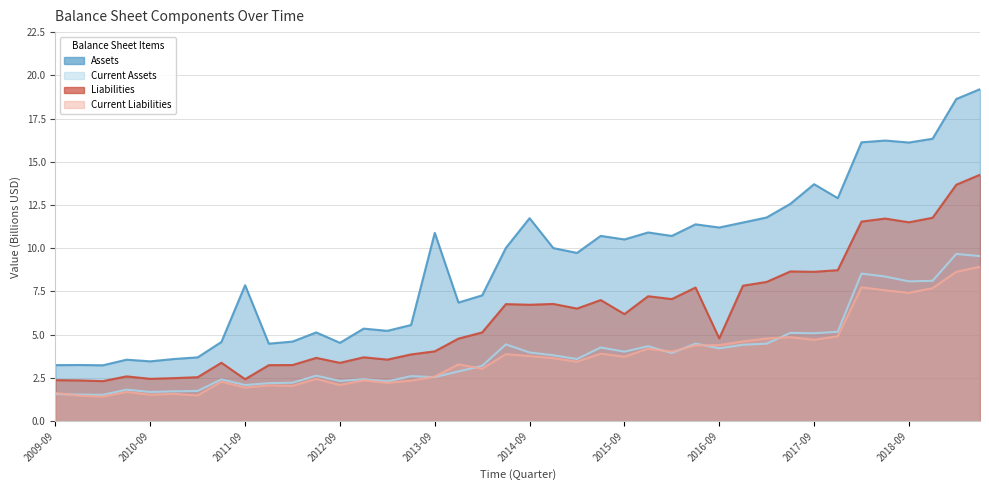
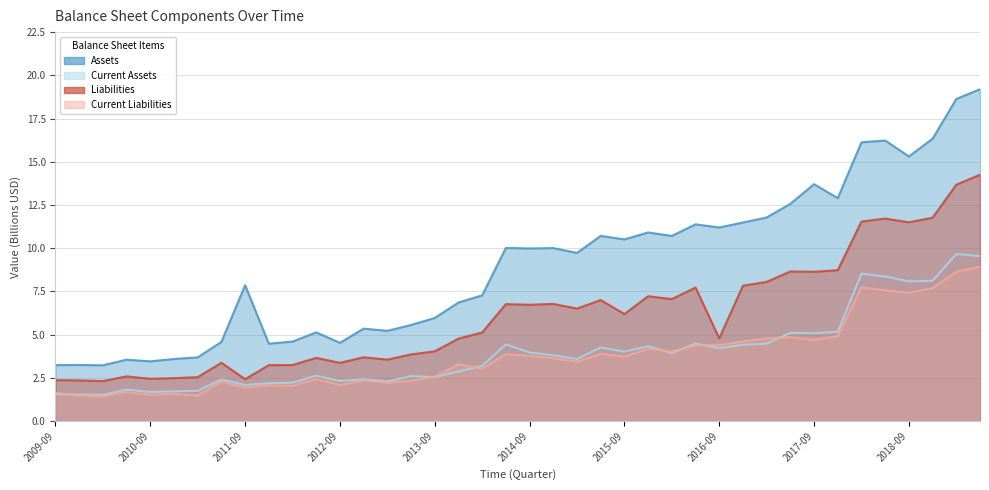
Assets, 2013-09: 10.9 -> 6.0
Assets, 2014-09: 11.7 -> 10.0
Assets, 2018-09: 16.1 -> 15.3
